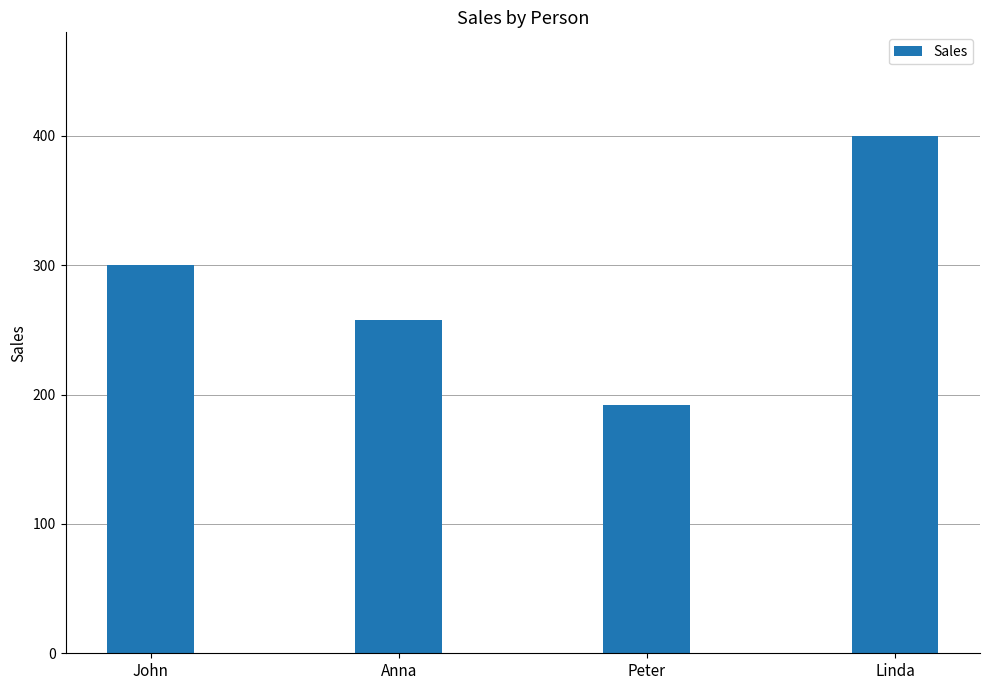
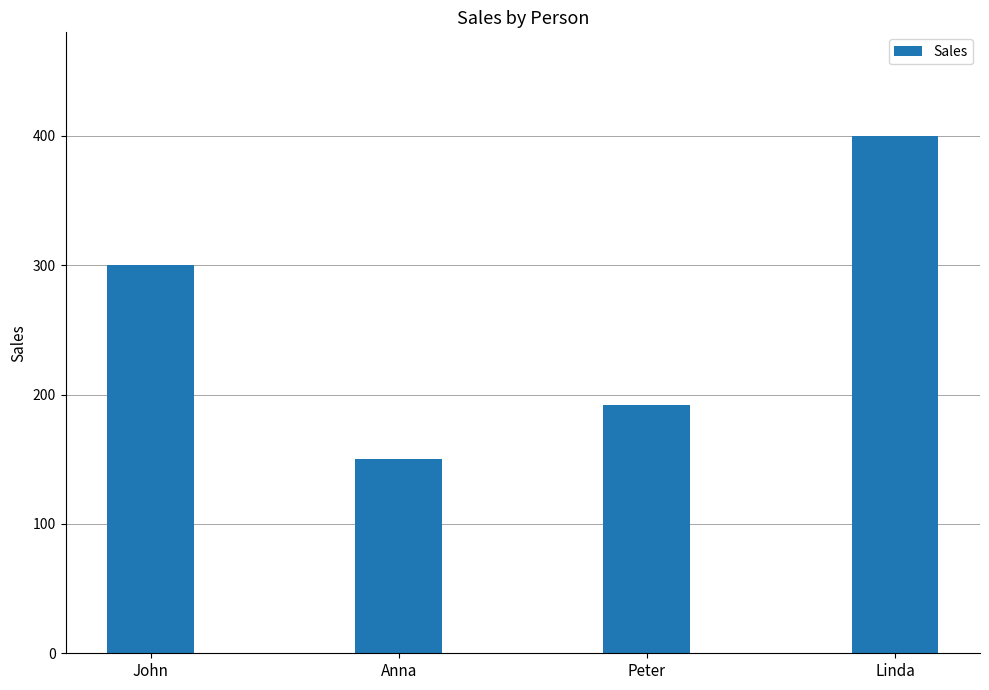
Anna: 258 -> 150
